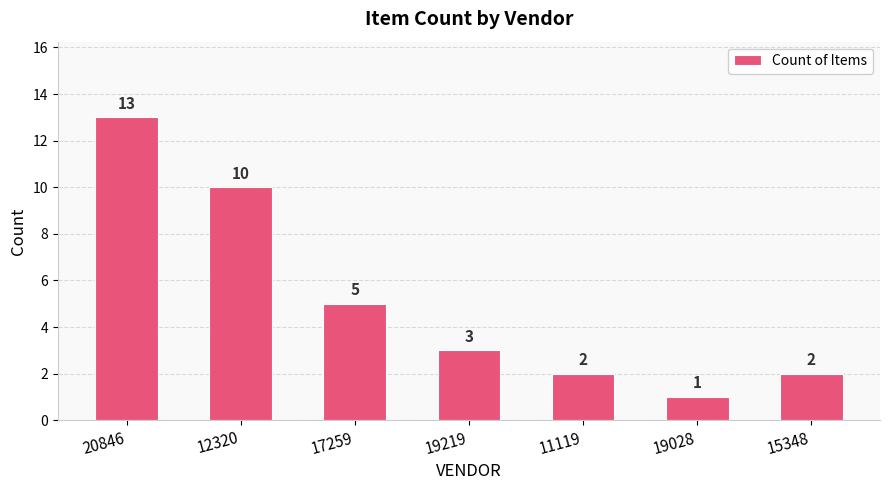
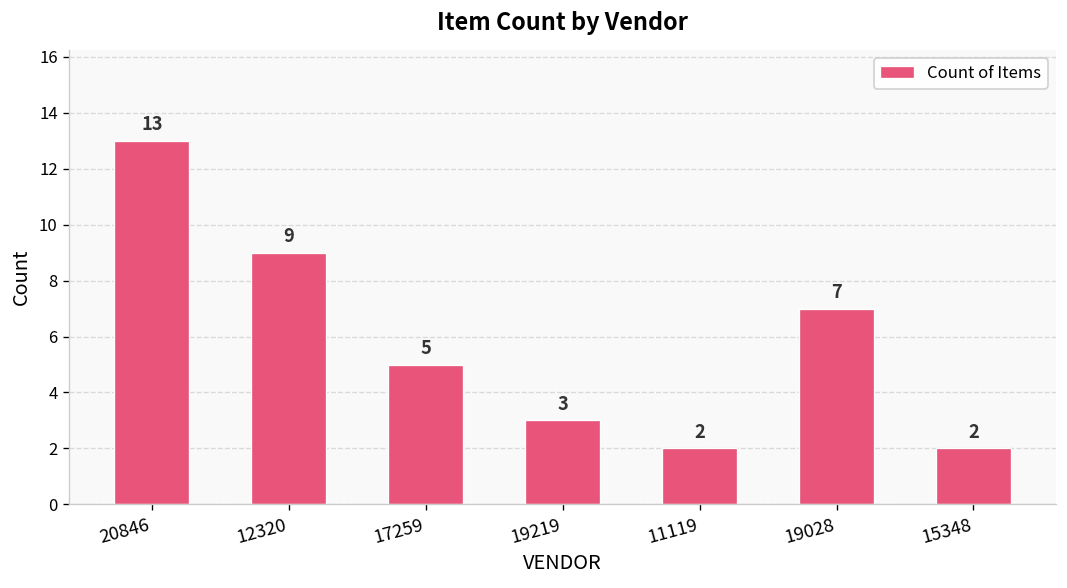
12320: 10 -> 9
19028: 1 -> 7
